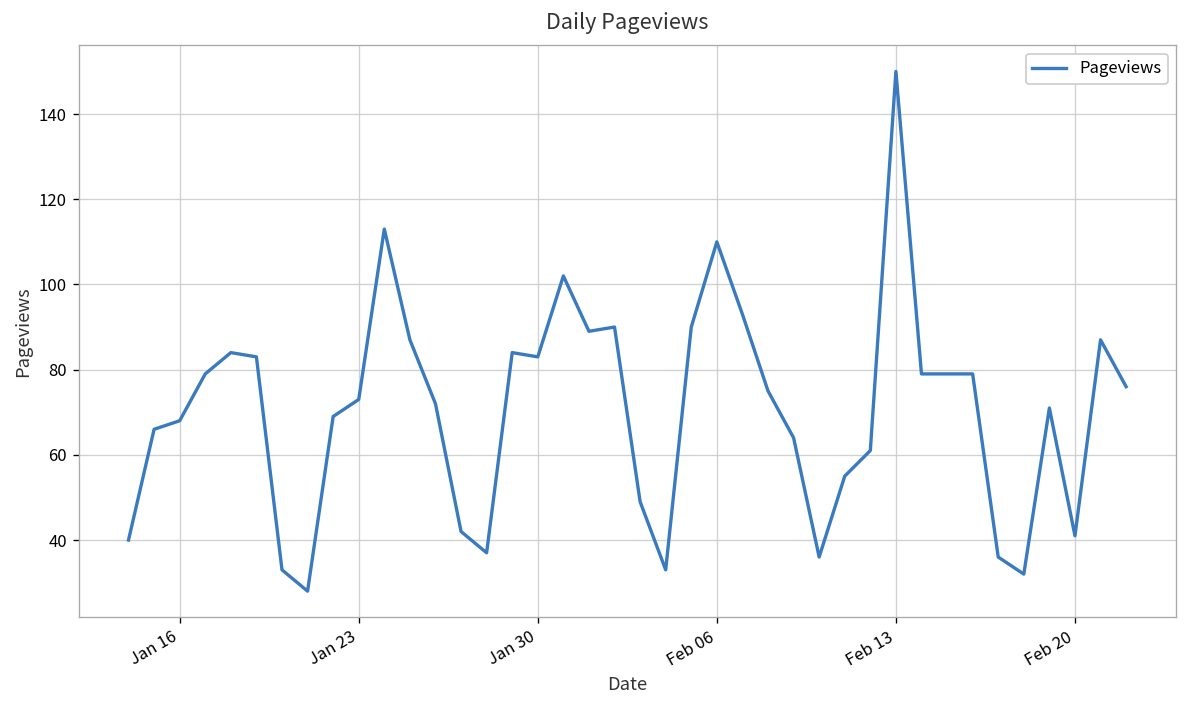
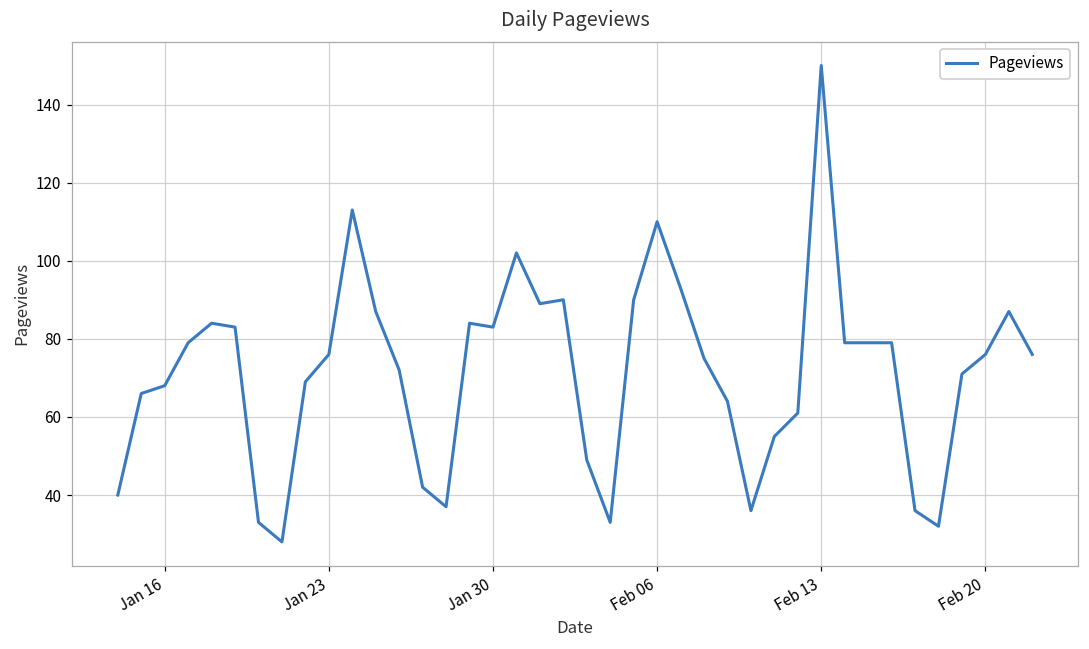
Jan 23: 73 -> 76
Feb 20: 41 -> 76
